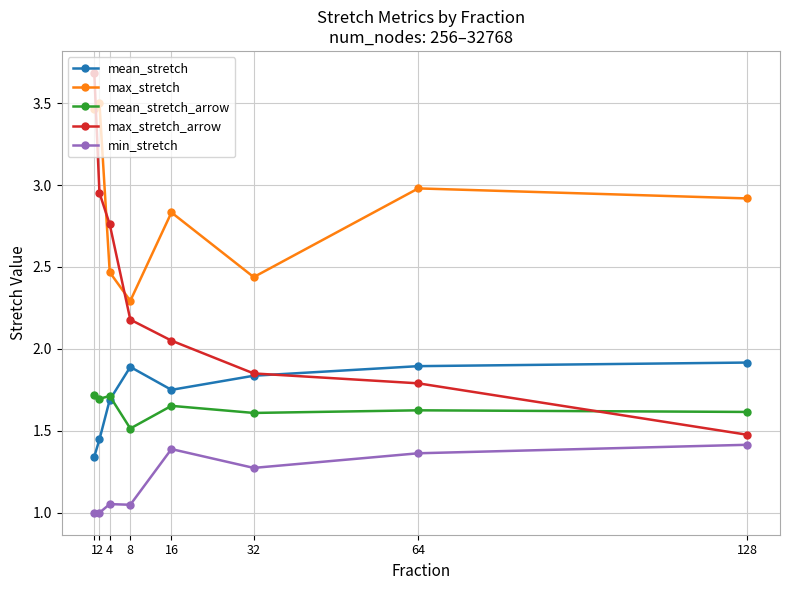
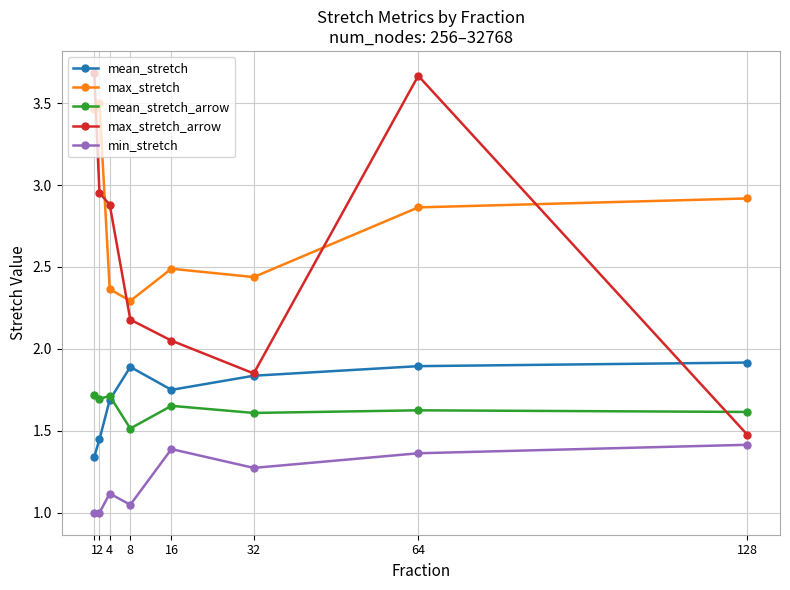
max_stretch, 4: 2.47 -> 2.36
max_stretch_arrow, 4: 2.76 -> 2.88
min_stretch, 4: 1.05 -> 1.12
max_stretch, 16: 2.83 -> 2.49
max_stretch, 64: 2.98 -> 2.86
max_stretch_arrow, 64: 1.79 -> 3.67
